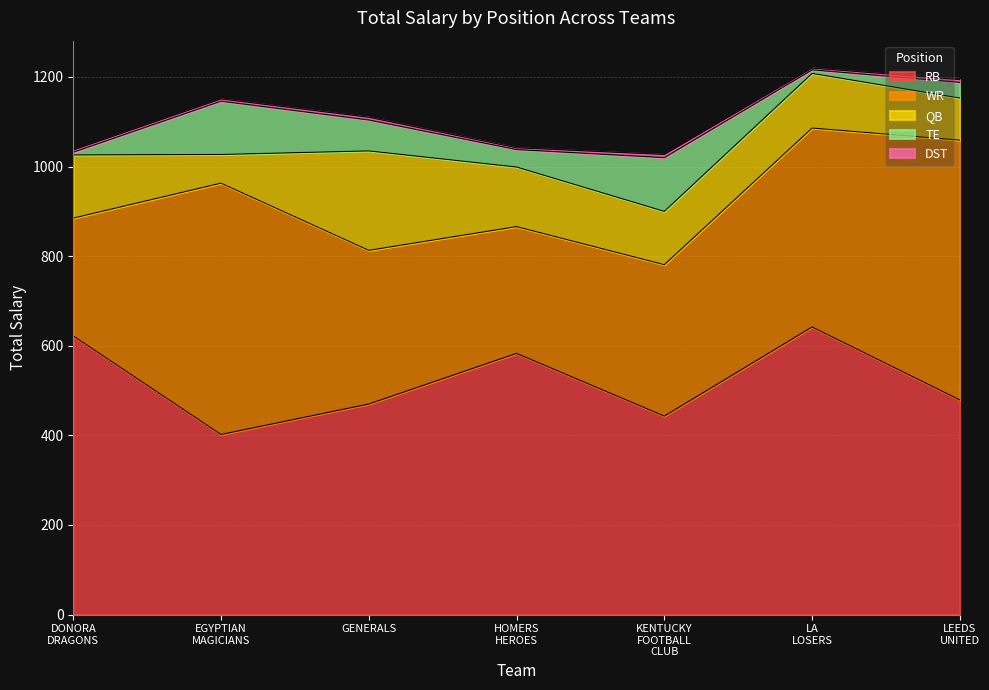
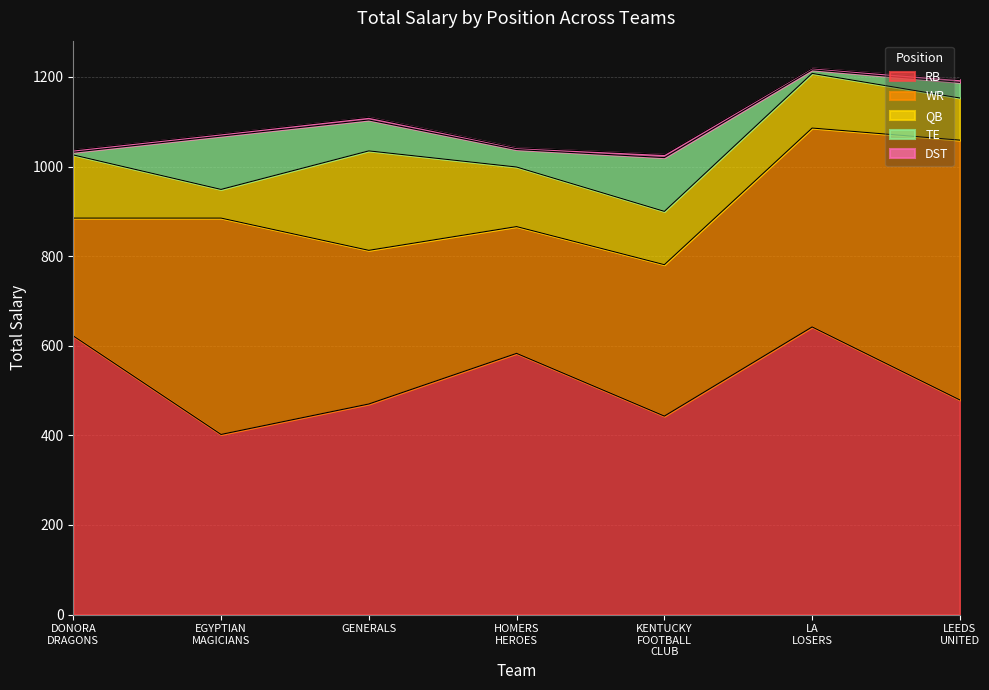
WR, EGYPTIAN MAGICIANS: 560 -> 480
